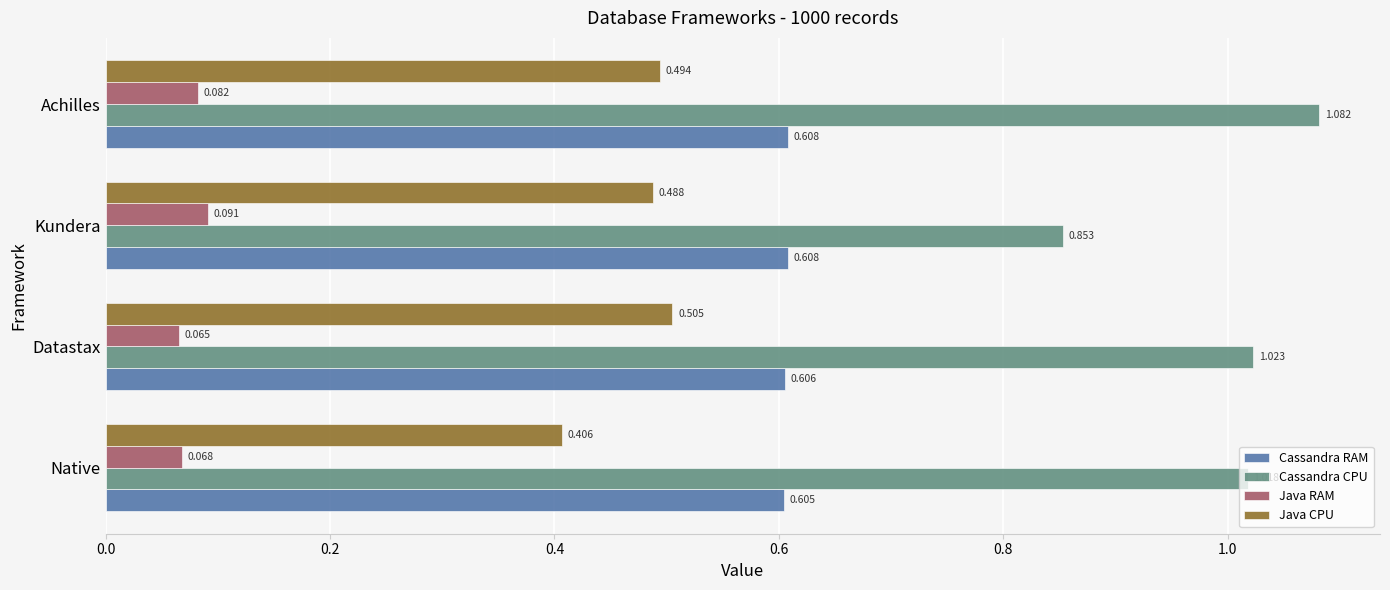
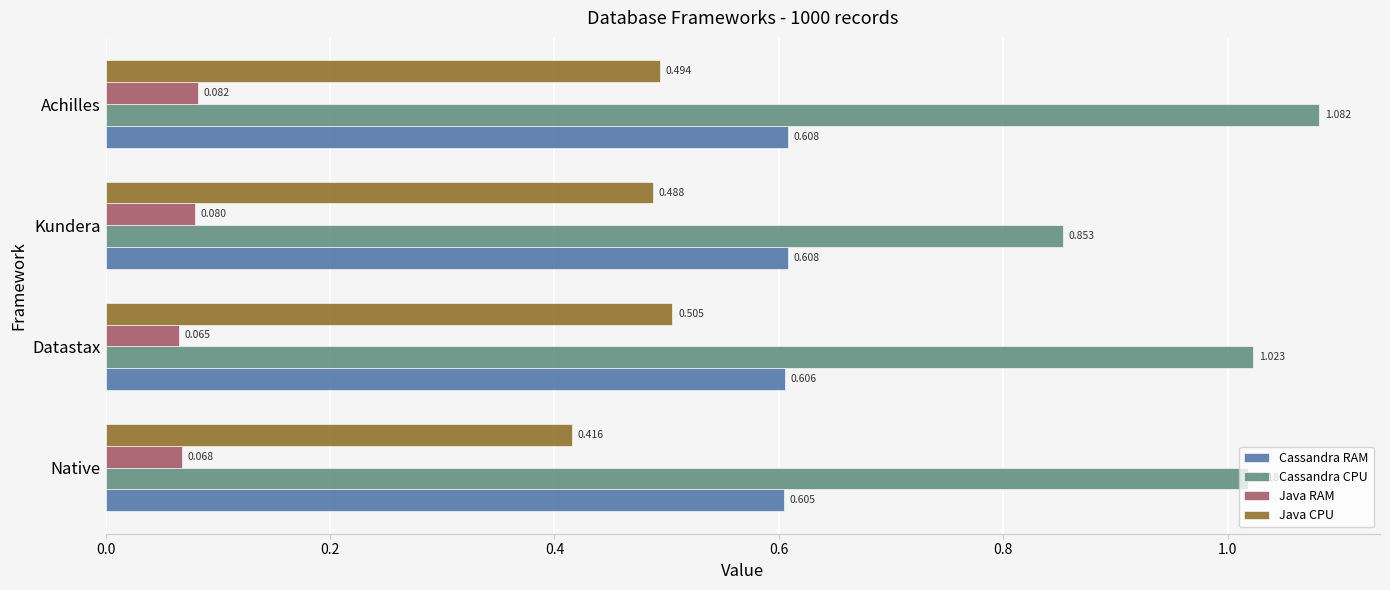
Java RAM, Kundera: 0.091 -> 0.080
Java CPU, Native: 0.406 -> 0.416
